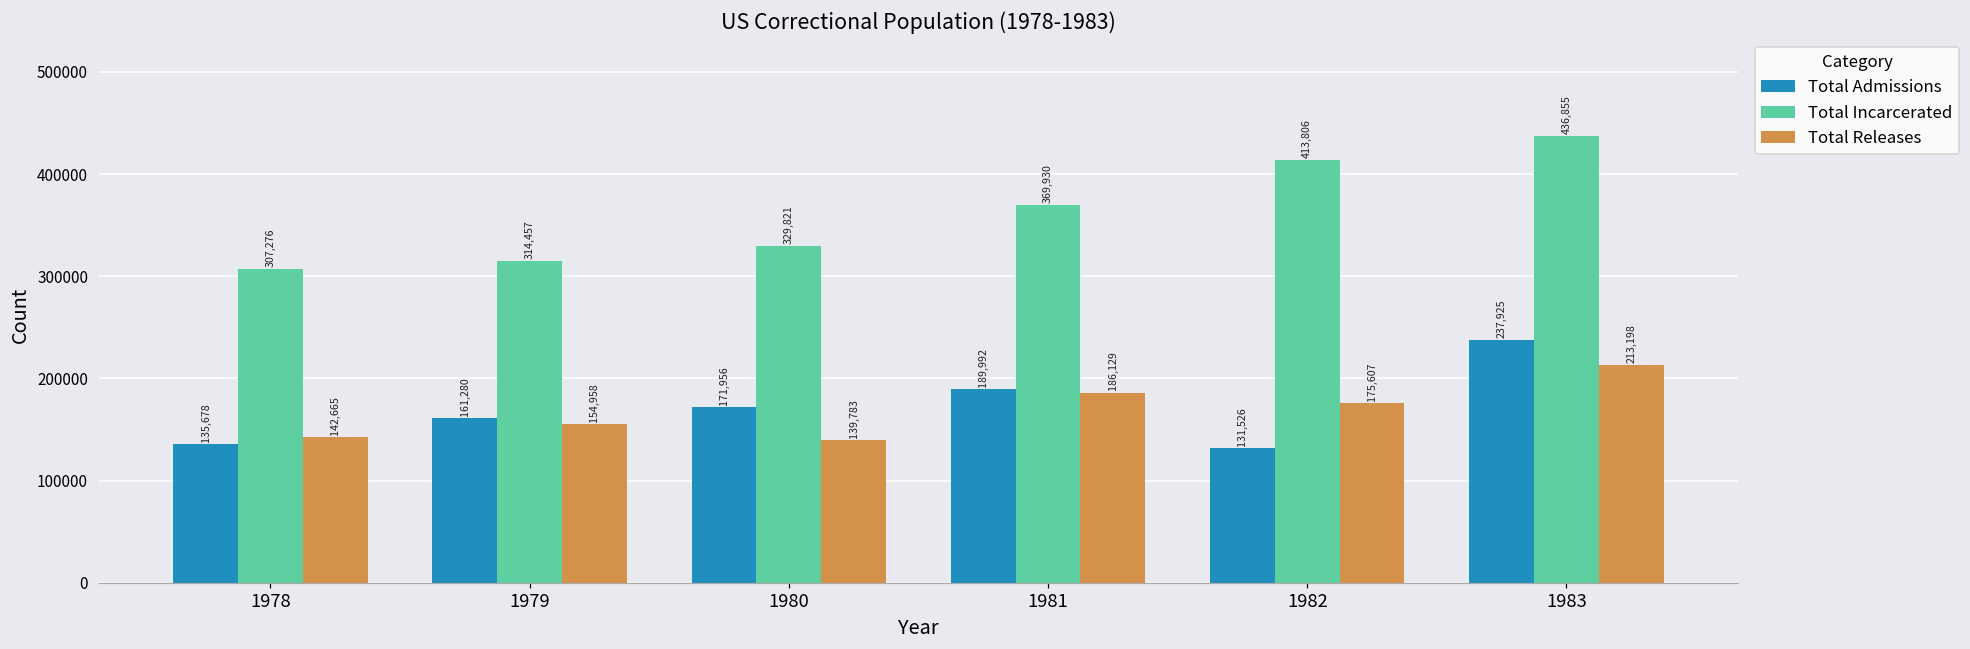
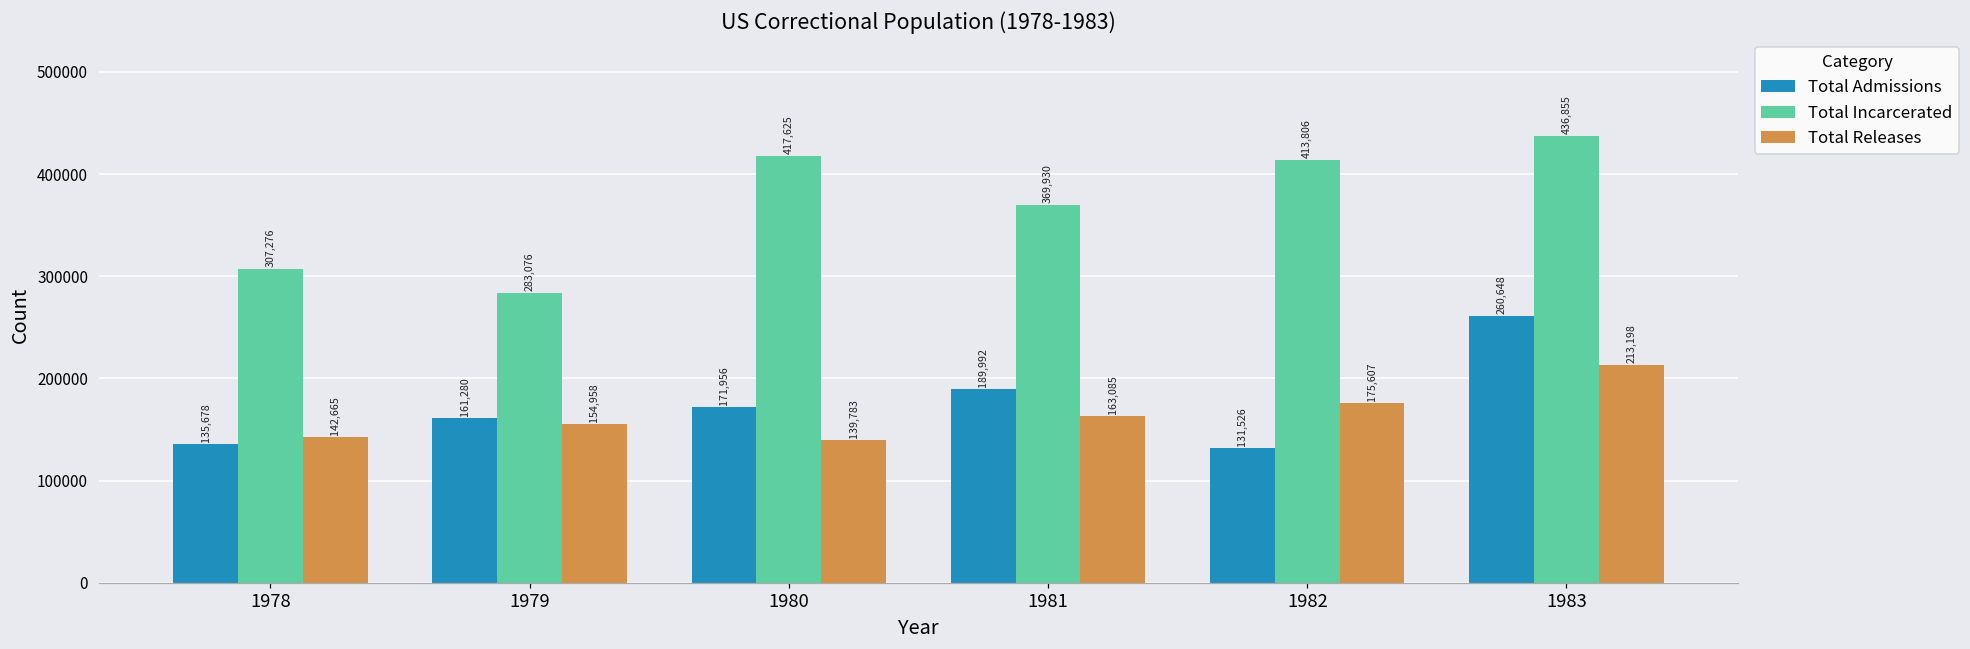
Total Incarcerated, 1979: 314,457 -> 283,076
Total Incarcerated, 1980: 329,821 -> 417,625
Total Releases, 1981: 186,129 -> 163,085
Total Admissions, 1983: 237,925 -> 260,648
